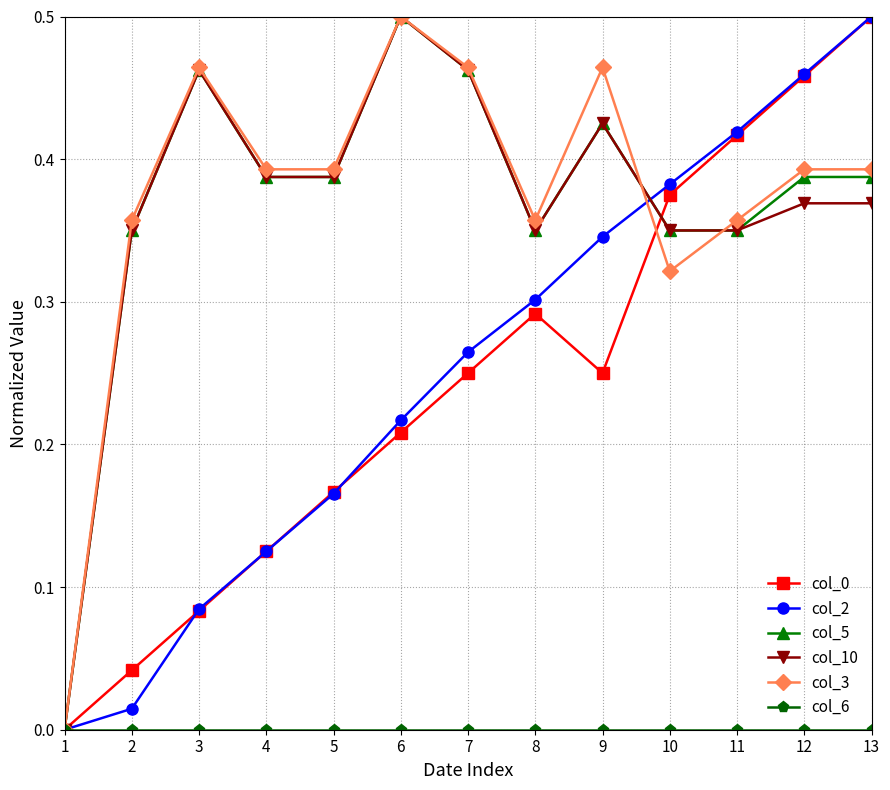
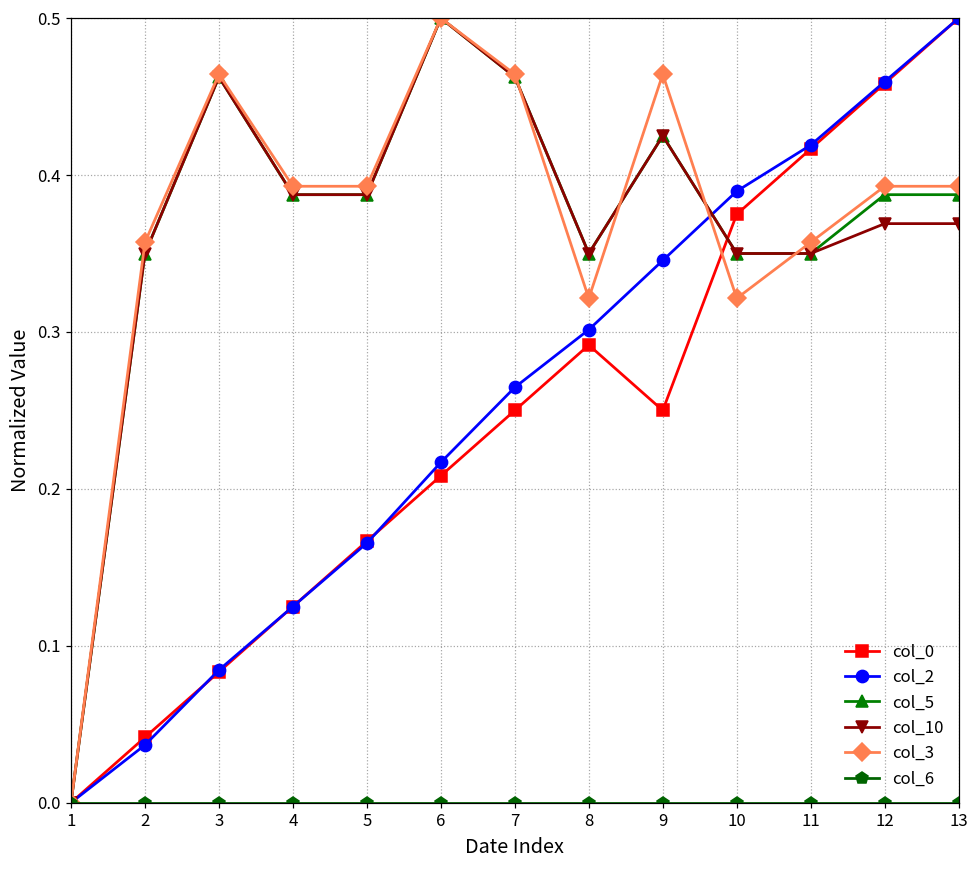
col_2, 2: 0.015 -> 0.037
col_3, 8: 0.357 -> 0.321
col_2, 10: 0.382 -> 0.390
